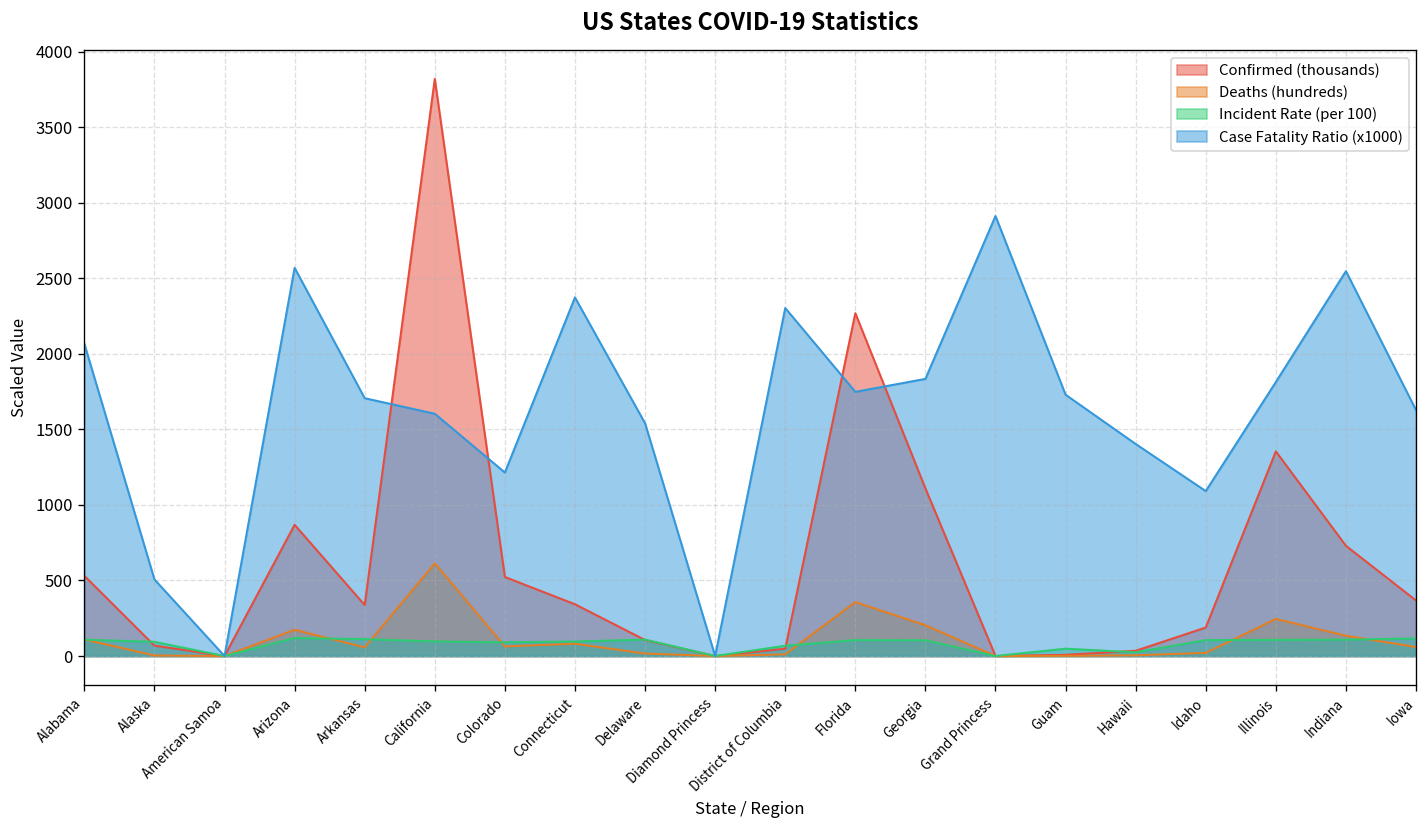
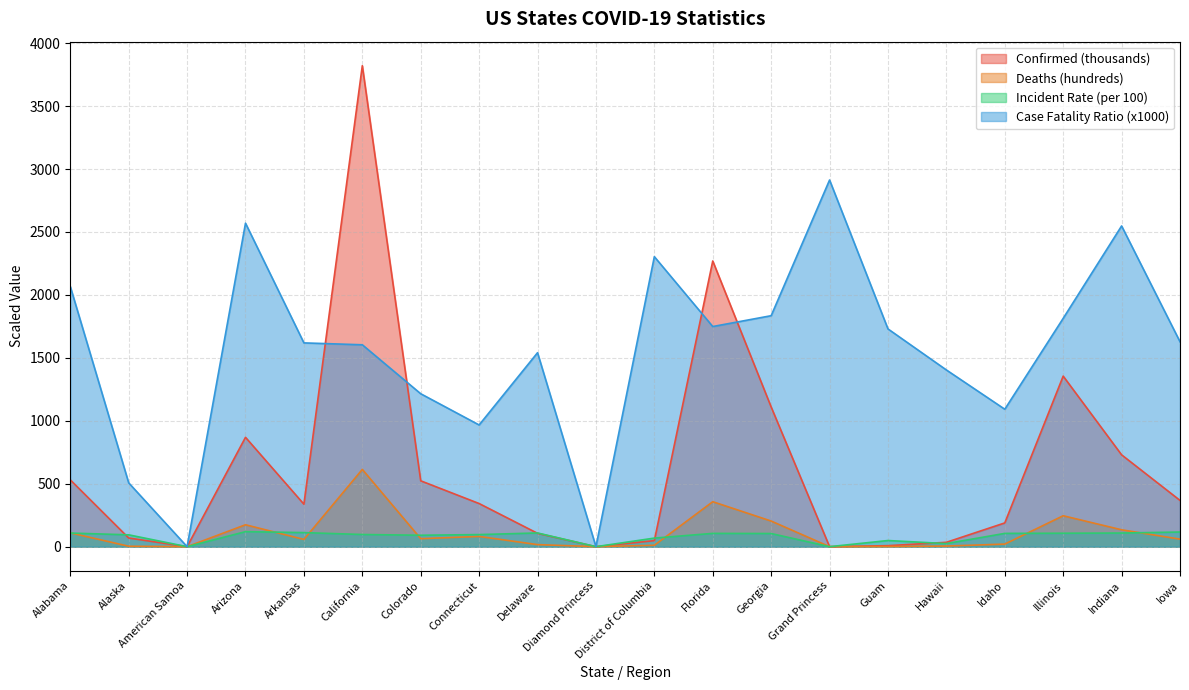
Case Fatality Ratio (x1000), Arkansas: 1710 -> 1620
Case Fatality Ratio (x1000), Connecticut: 2370 -> 970
